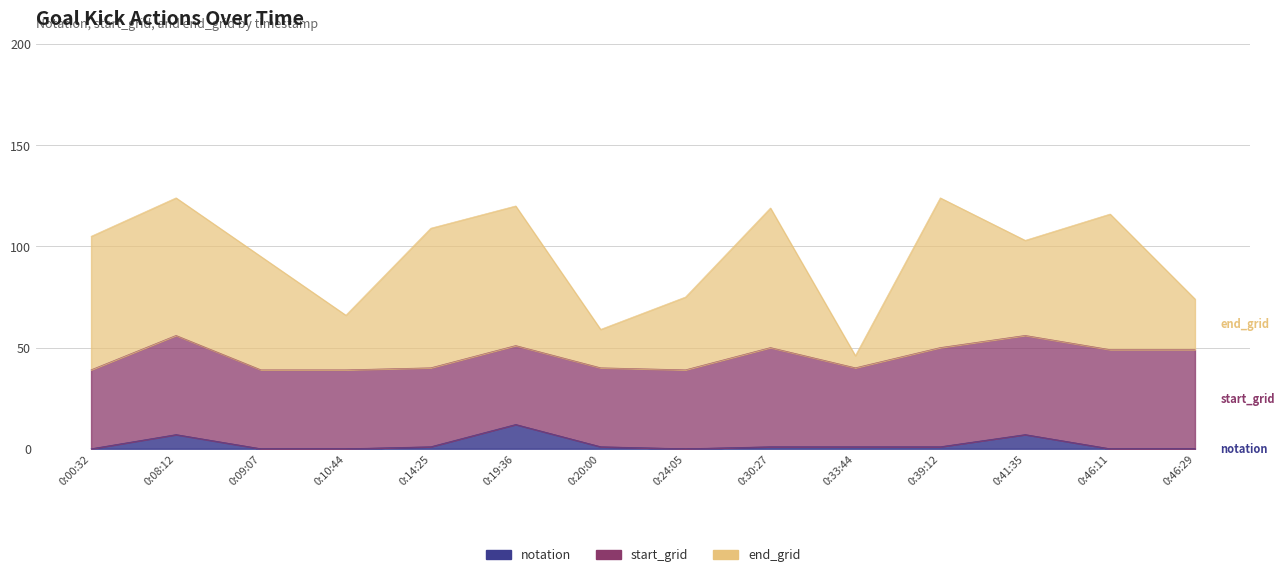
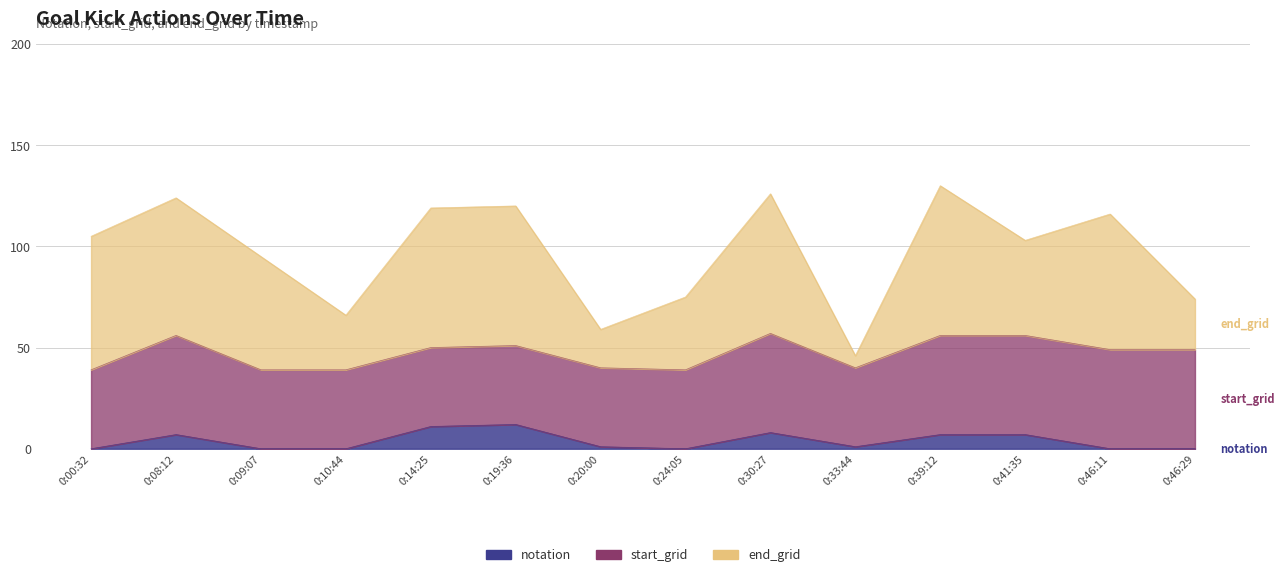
notation, 0:14:25: 1 -> 11
notation, 0:30:27: 1 -> 8
notation, 0:39:12: 1 -> 7
